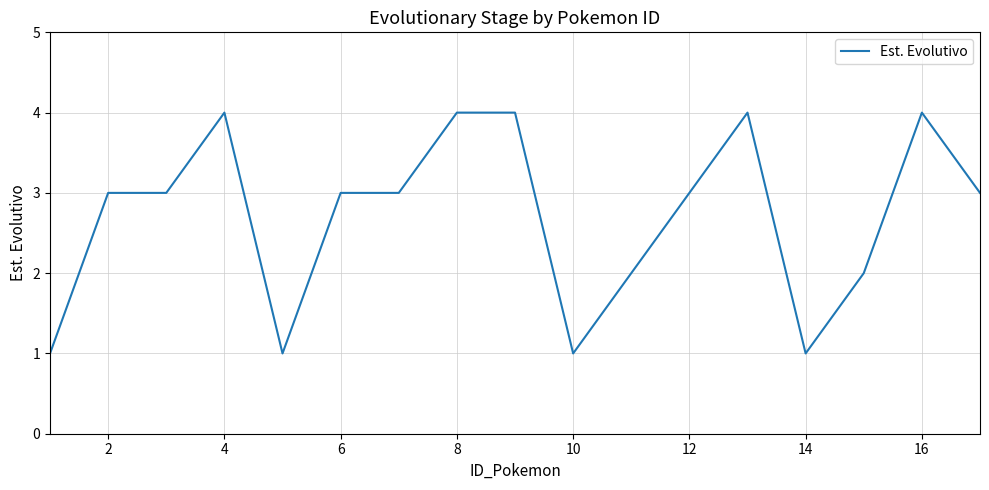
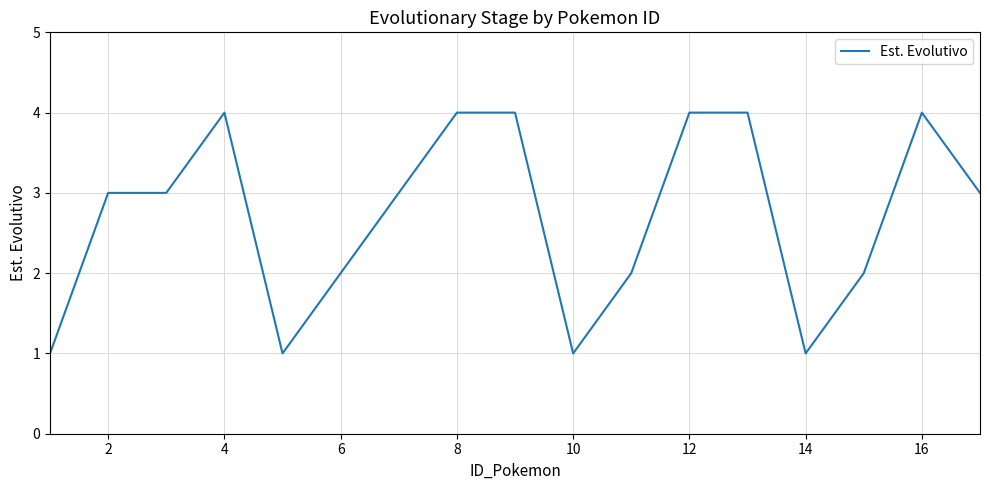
6: 3 -> 2
12: 3 -> 4
